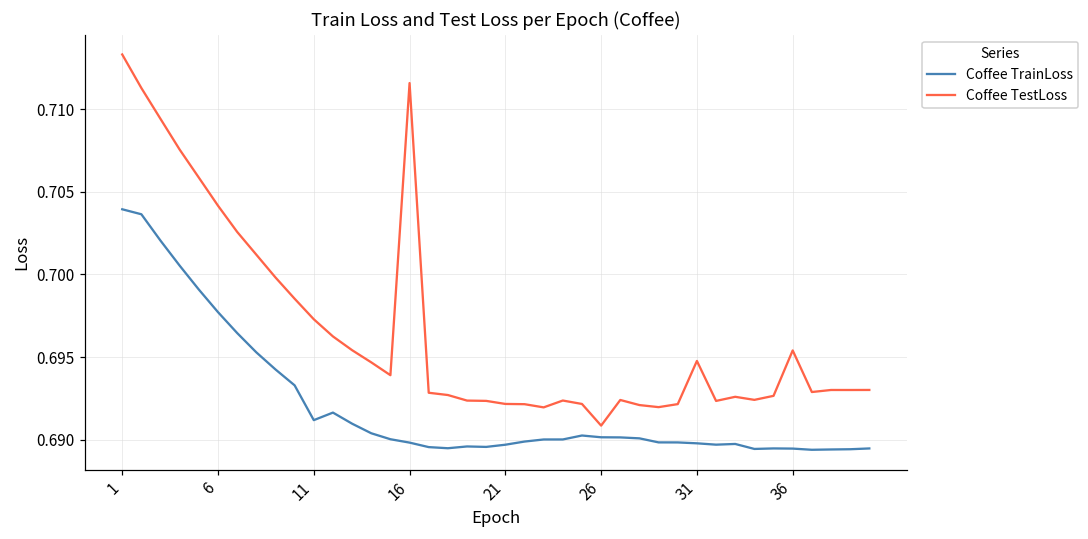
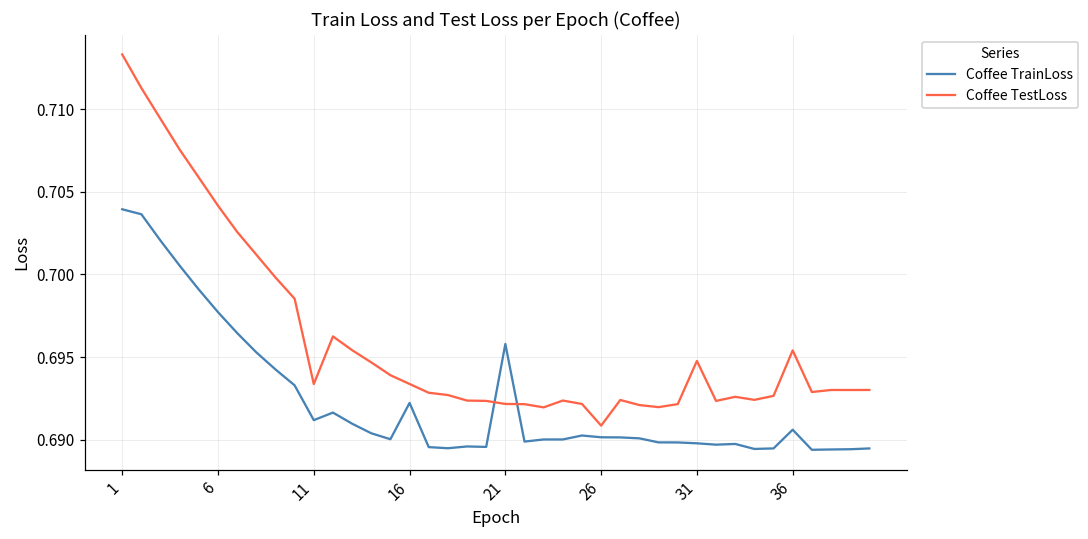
Coffee TestLoss, 11: 0.6973 -> 0.6934
Coffee TrainLoss, 16: 0.6898 -> 0.6922
Coffee TestLoss, 16: 0.7116 -> 0.6934
Coffee TrainLoss, 21: 0.6897 -> 0.6958
Coffee TrainLoss, 36: 0.6895 -> 0.6906
